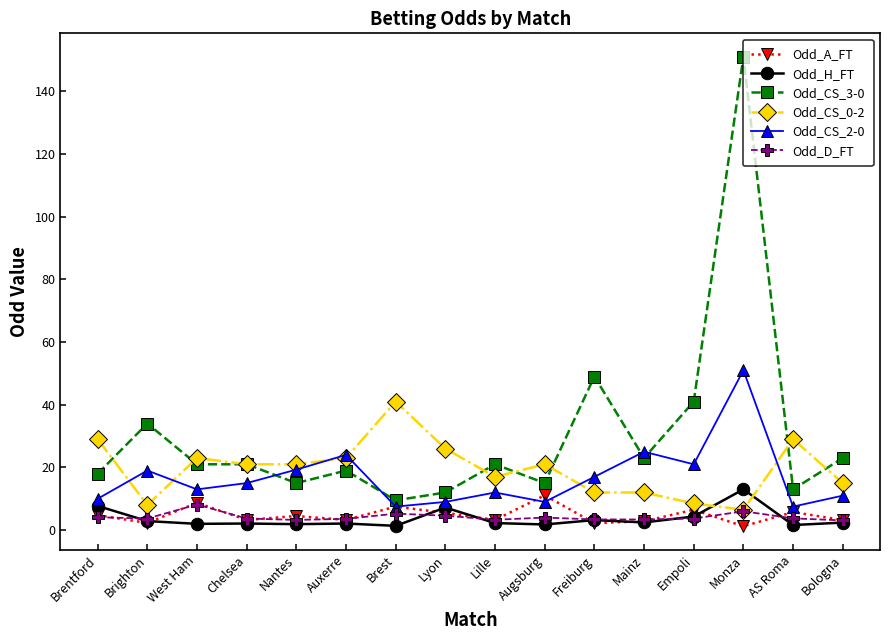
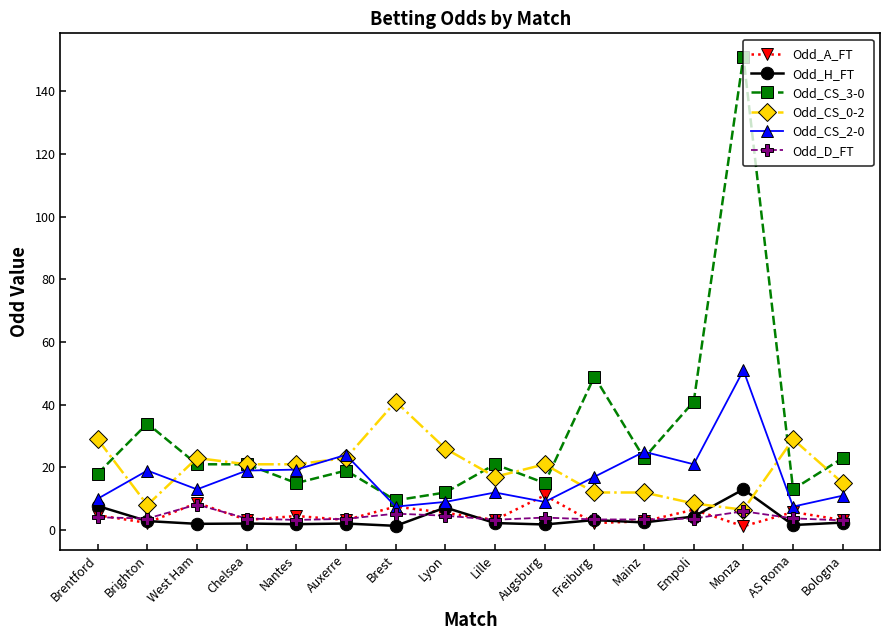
Odd_CS_2-0, Chelsea: 15 -> 19
